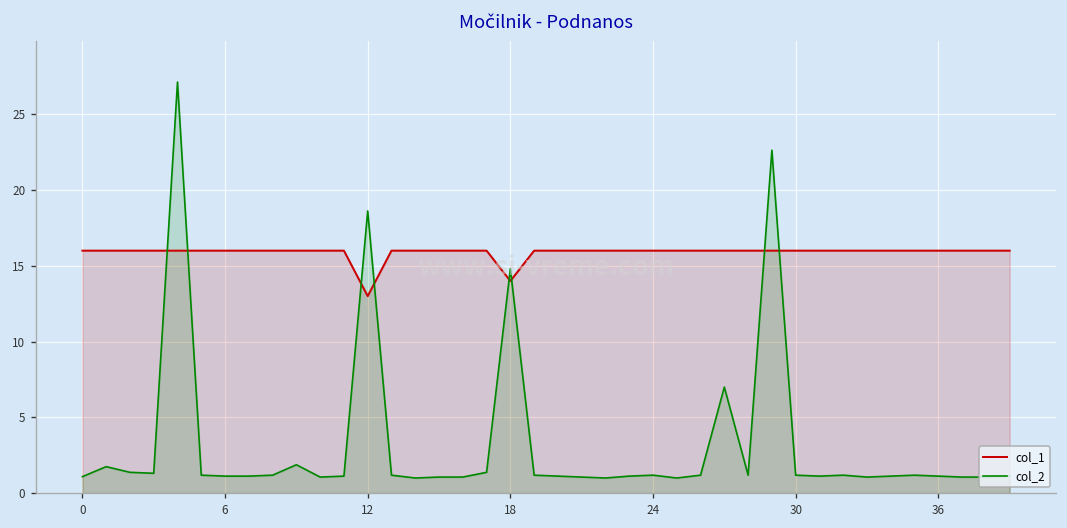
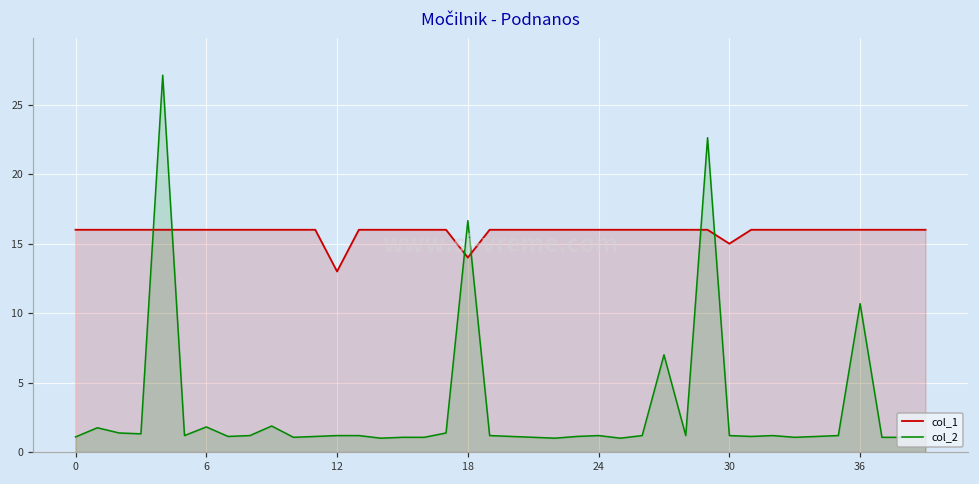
col_2, 6: 1.1 -> 1.8
col_2, 12: 18.6 -> 1.2
col_2, 18: 14.8 -> 16.7
col_1, 30: 16 -> 15
col_2, 36: 1.1 -> 10.7
